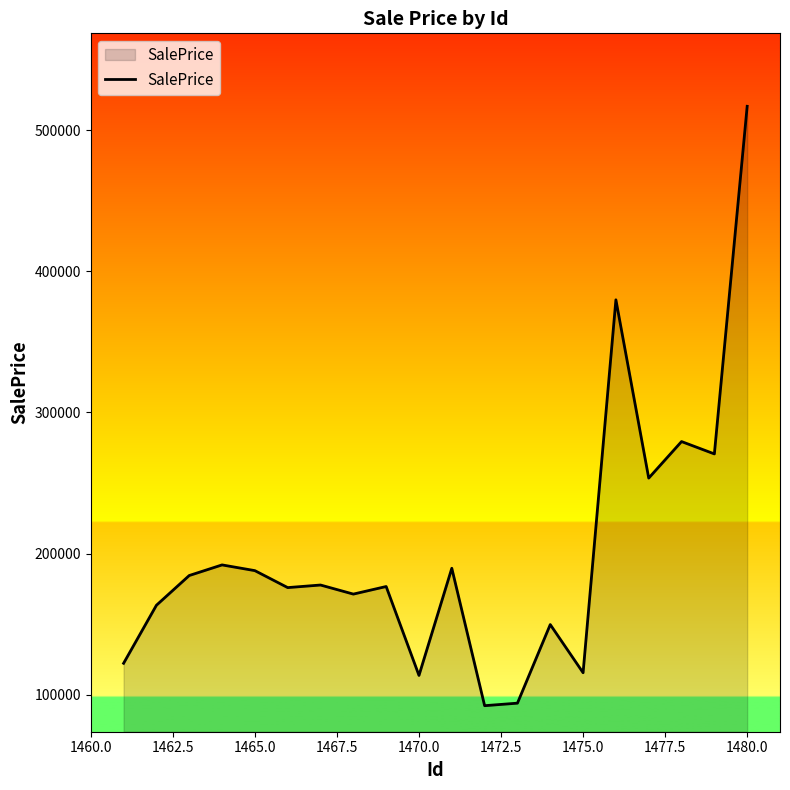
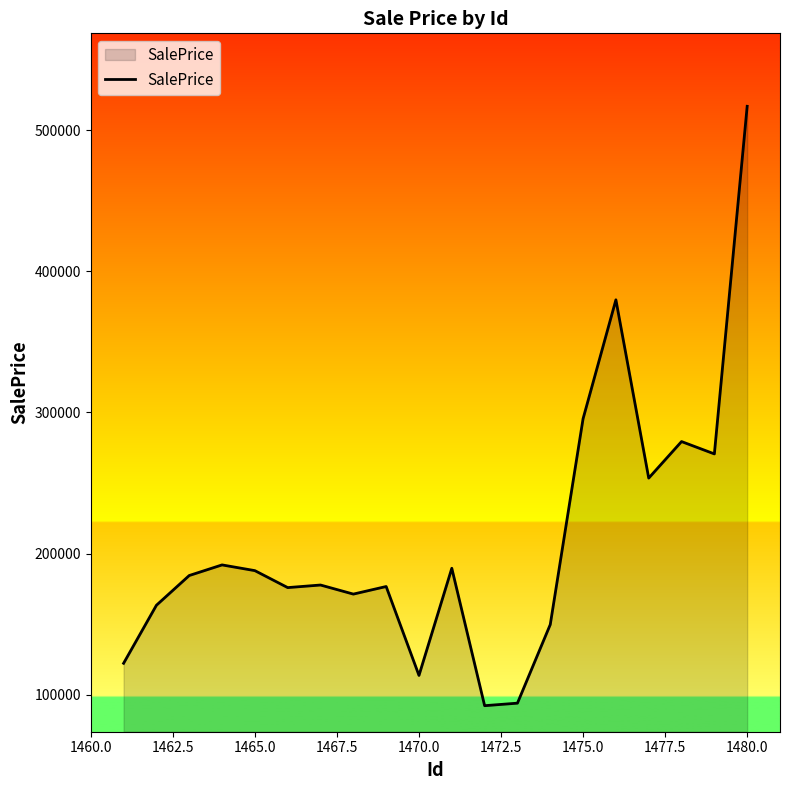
1475.0: 116000 -> 296000
